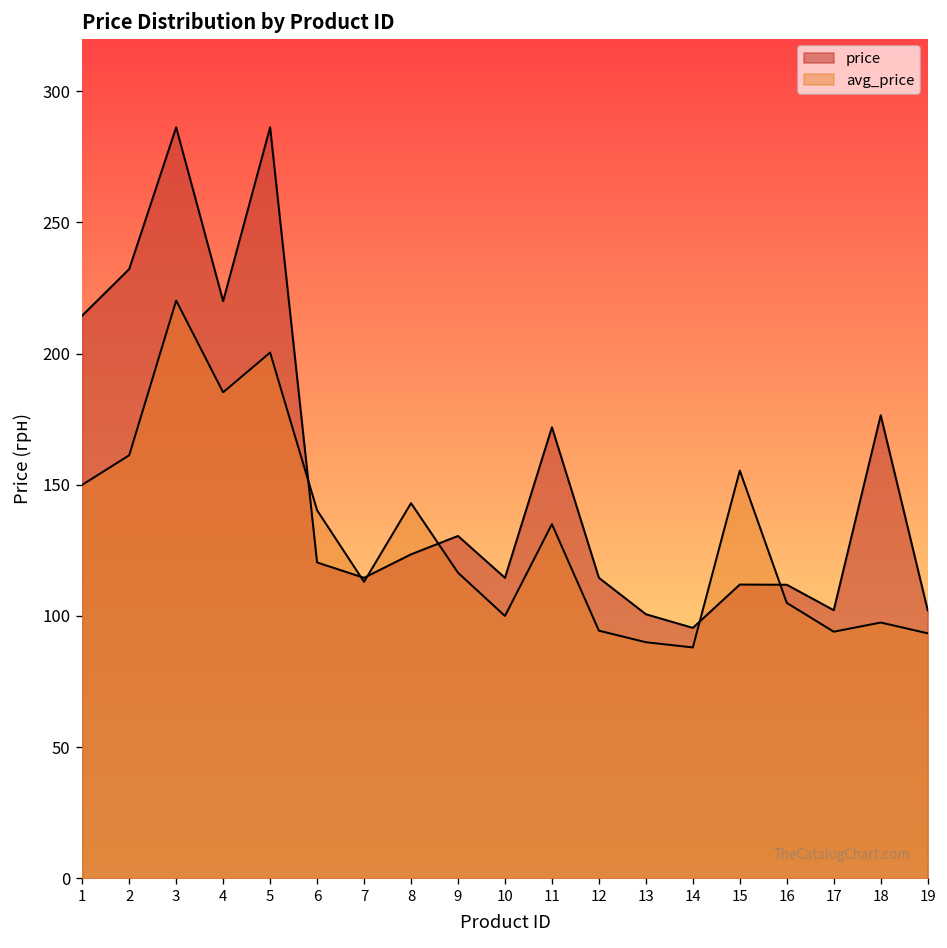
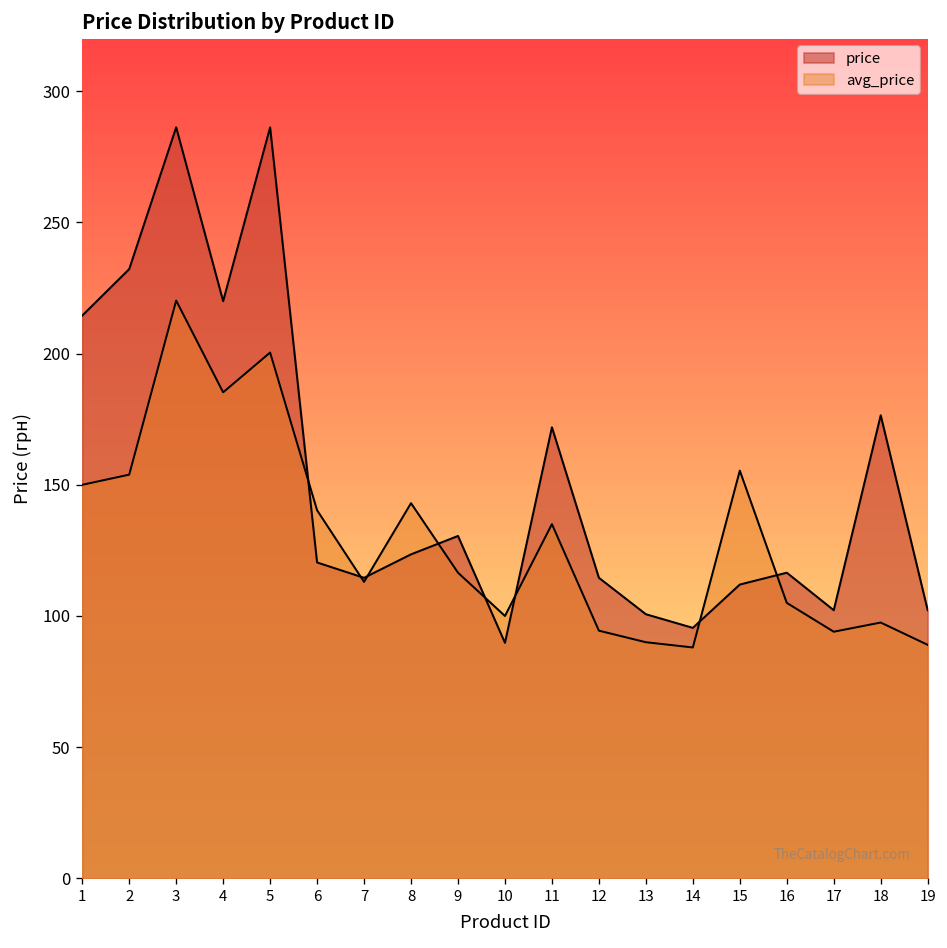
avg_price, 2: 161 -> 154
price, 10: 115 -> 90
price, 16: 112 -> 117
avg_price, 19: 93 -> 89
